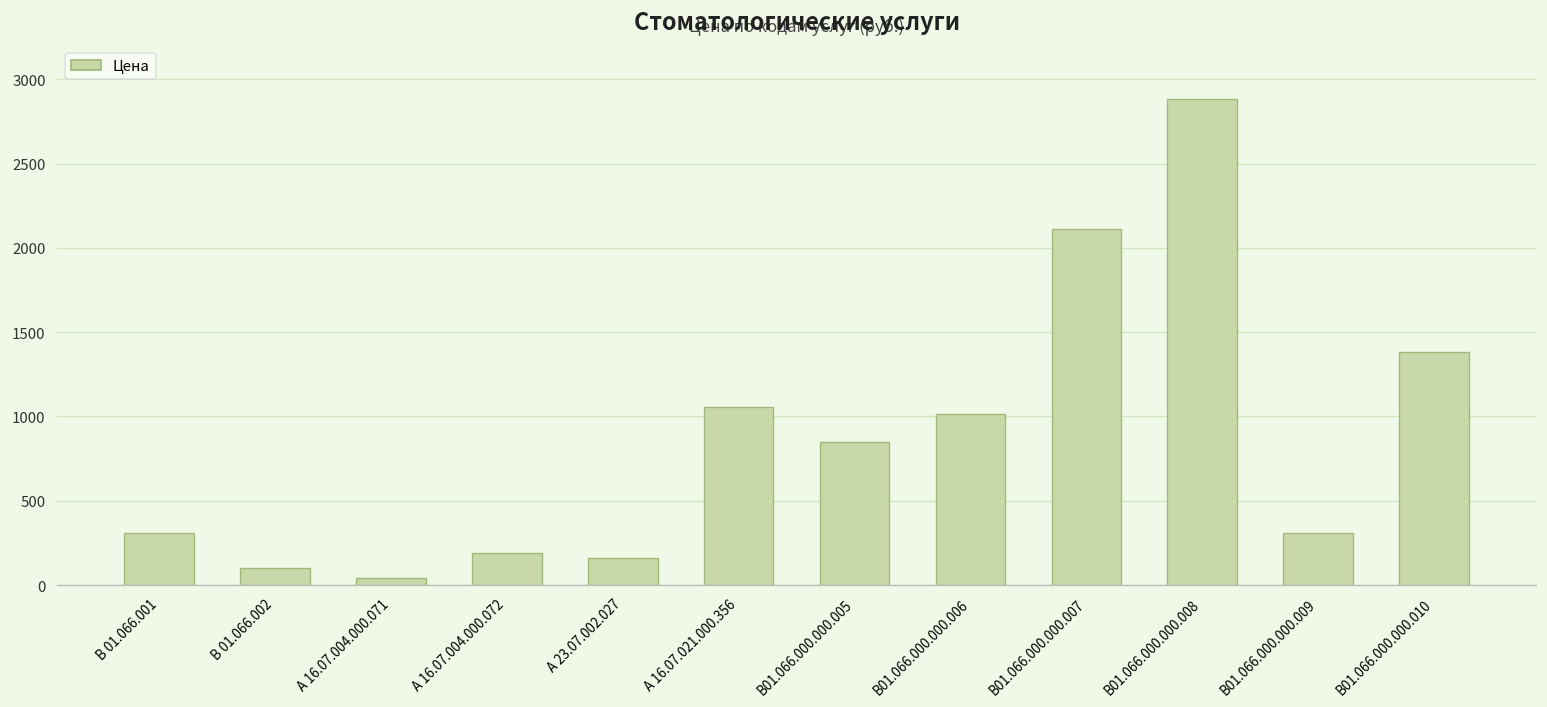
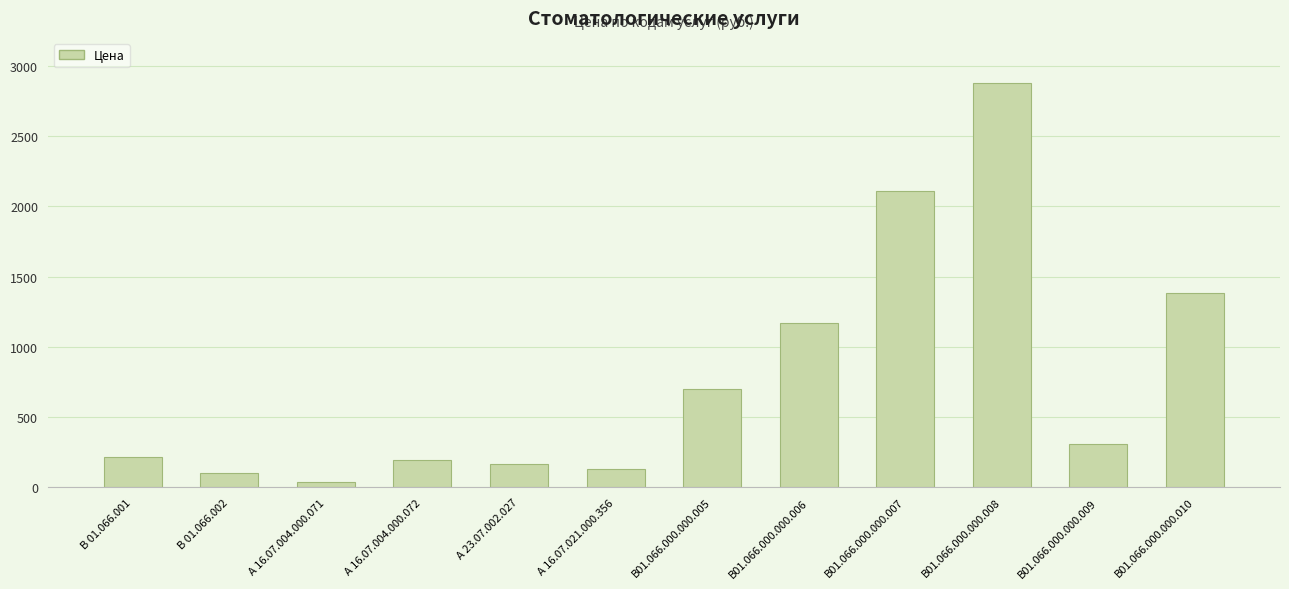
В 01.066.001: 310 -> 220
А 16.07.021.000.356: 1060 -> 130
В01.066.000.000.005: 850 -> 700
В01.066.000.000.006: 1020 -> 1170
